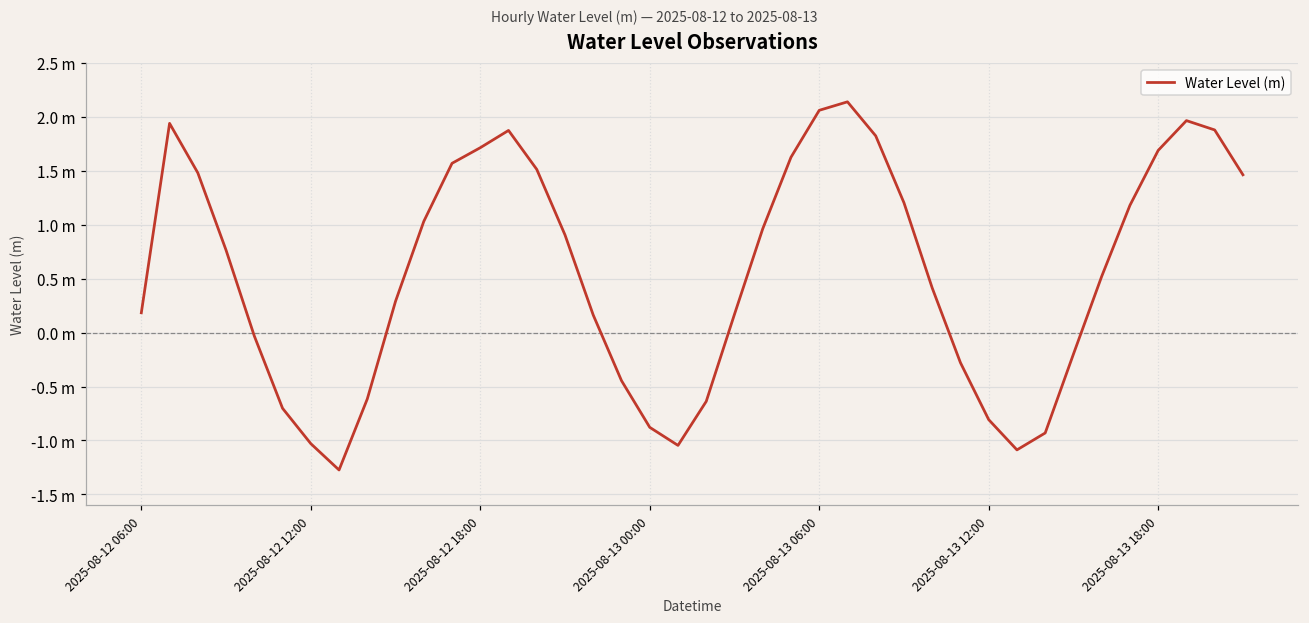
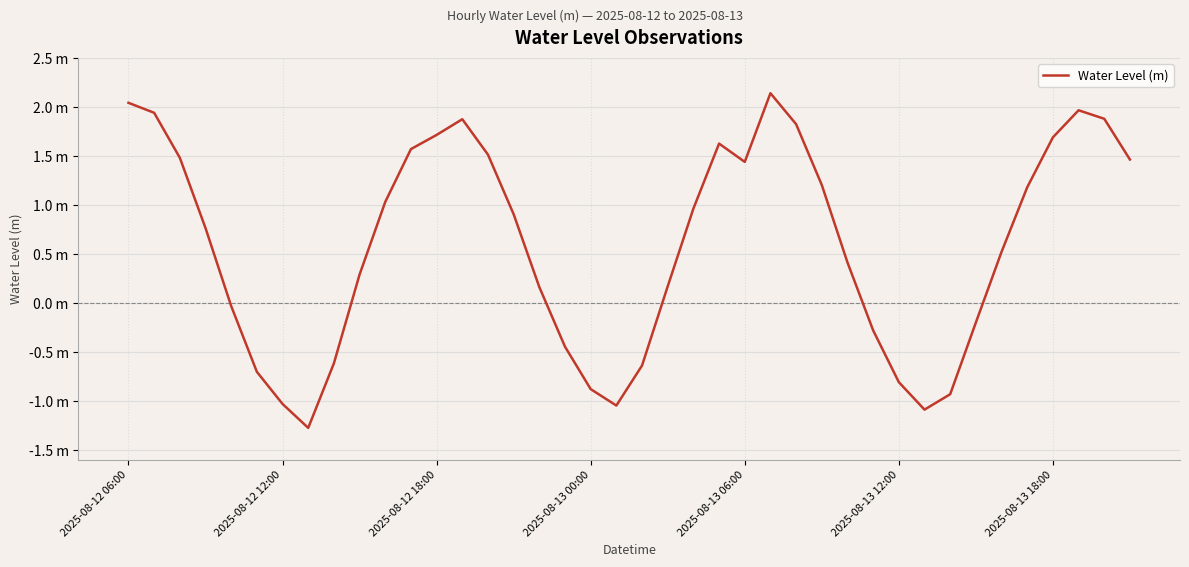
2025-08-12 06:00: 0.2 m -> 2.0 m
2025-08-13 06:00: 2.1 m -> 1.4 m
